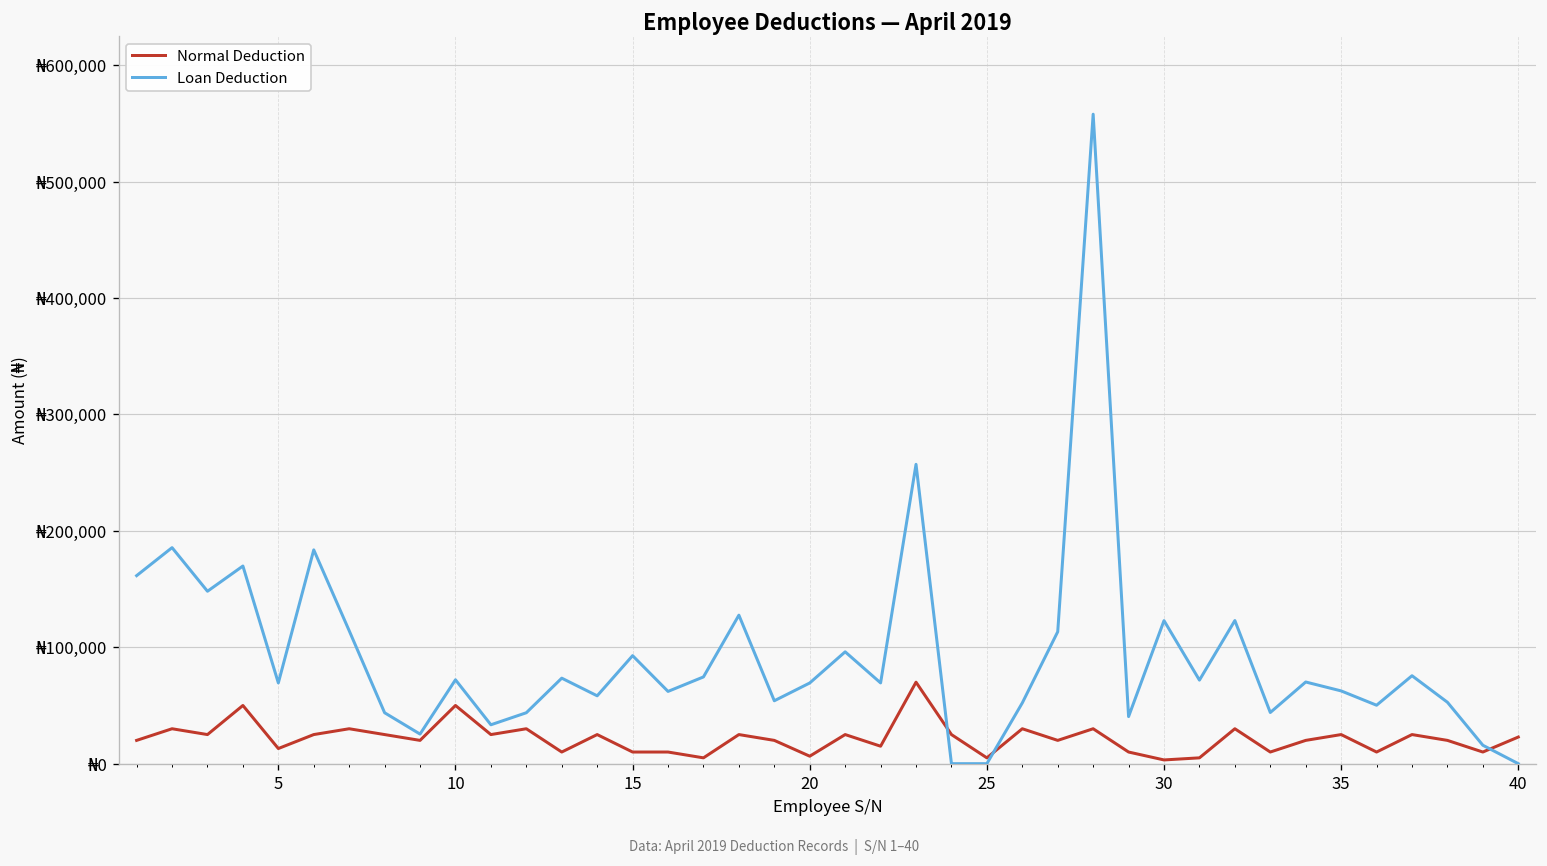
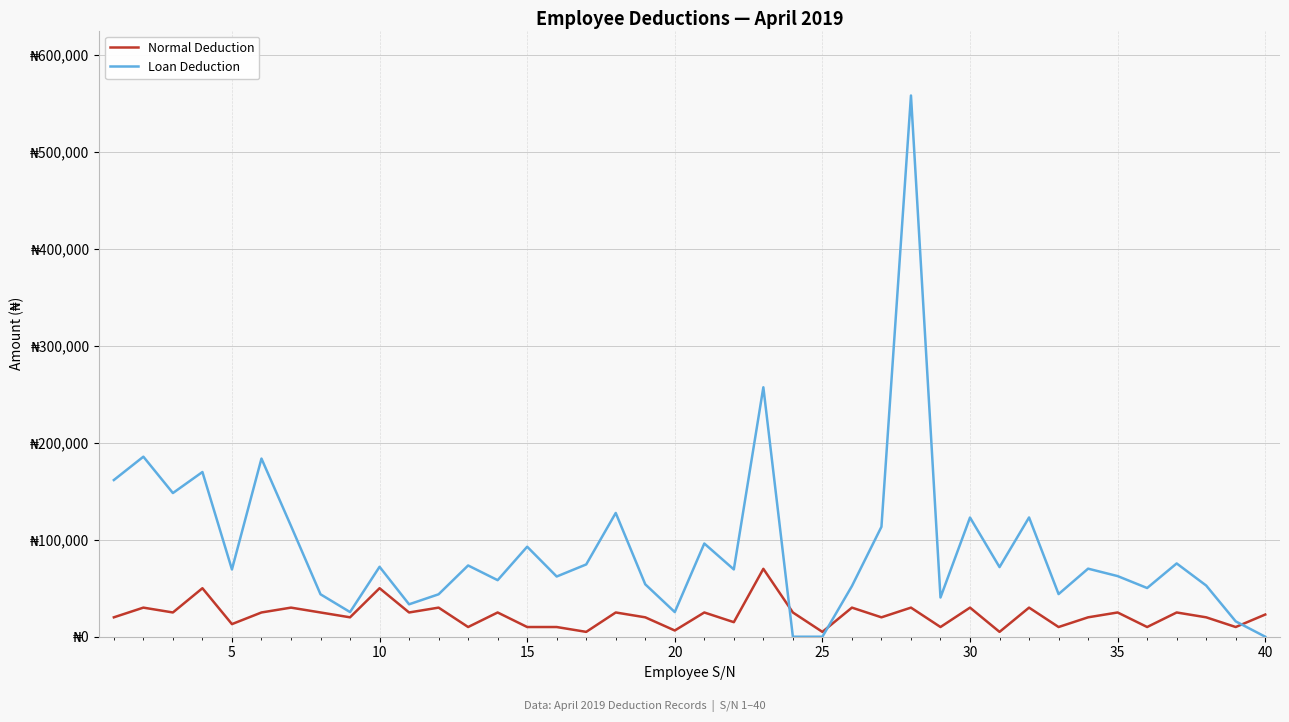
Loan Deduction, 20: ₦70,000 -> ₦30,000
Normal Deduction, 30: ₦0 -> ₦30,000
